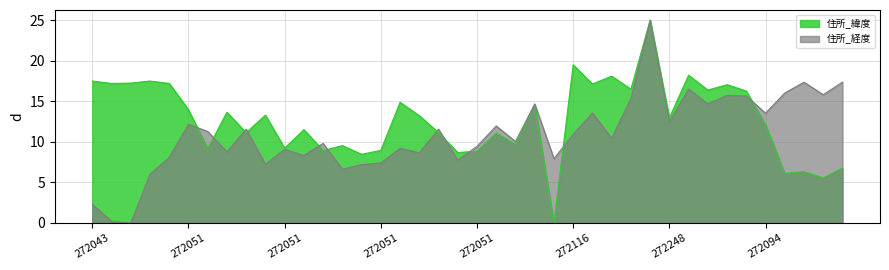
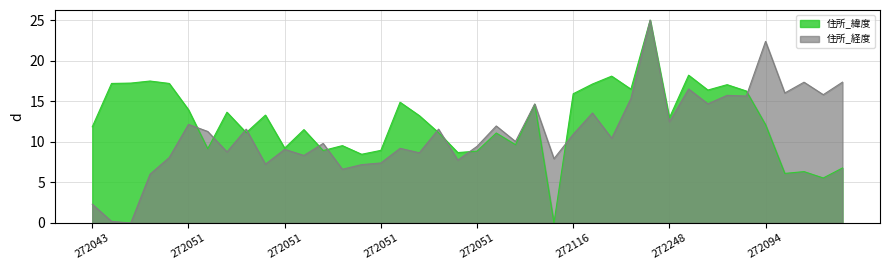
住所_緯度, 272043: 17 -> 12
住所_緯度, 272116: 20 -> 16
住所_経度, 272094: 14 -> 22
